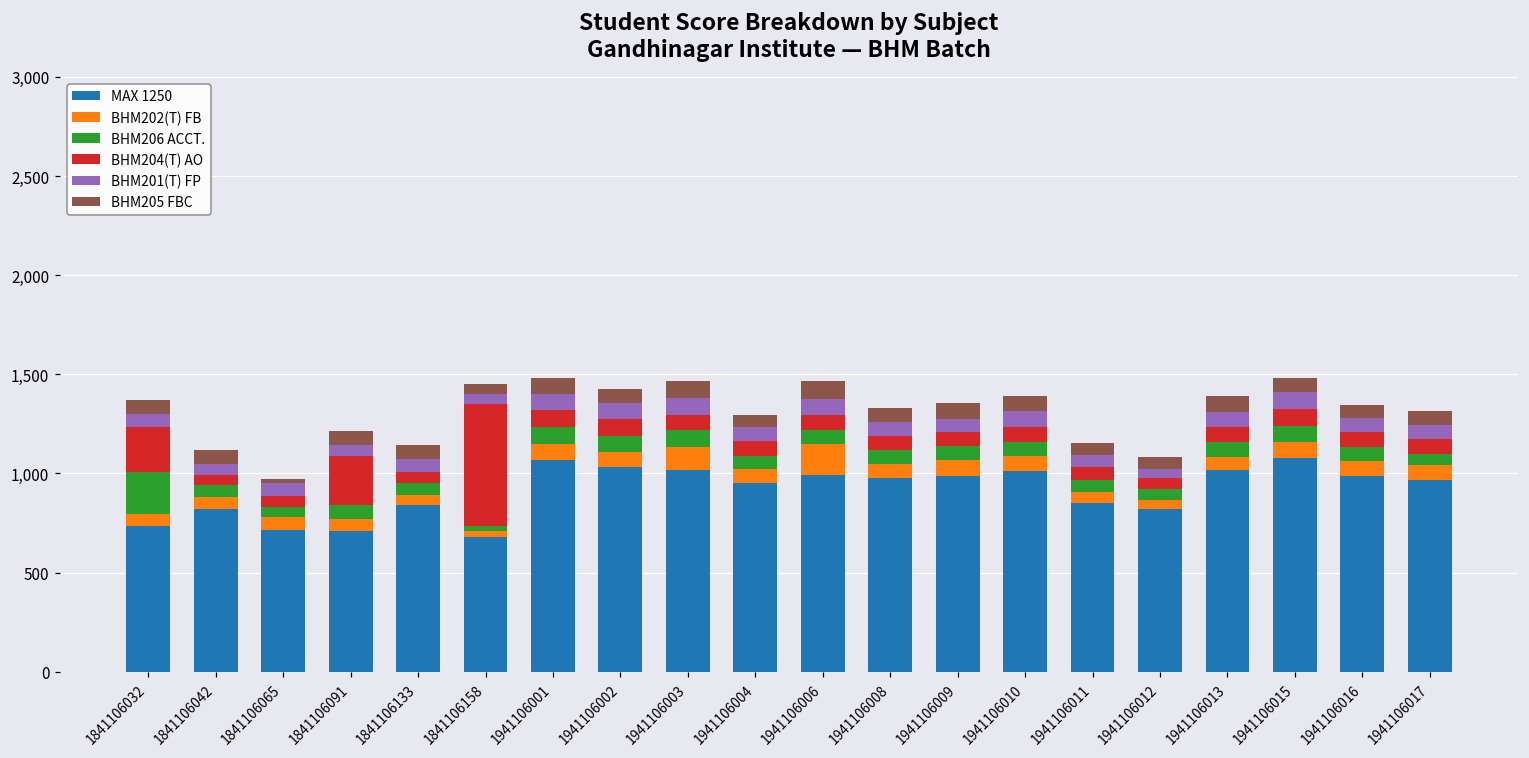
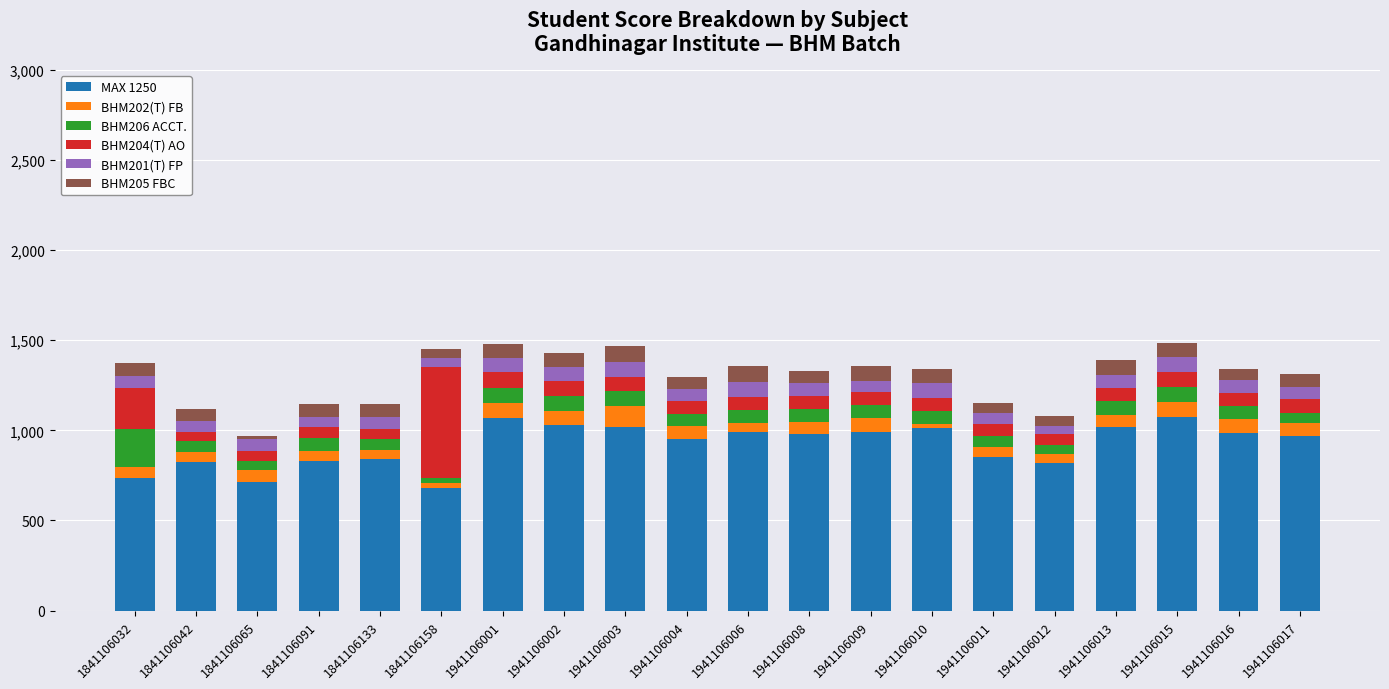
MAX 1250, 1841106091: 710 -> 830
BHM204(T) AO, 1841106091: 250 -> 60
BHM202(T) FB, 1941106006: 160 -> 50
BHM202(T) FB, 1941106010: 80 -> 20
